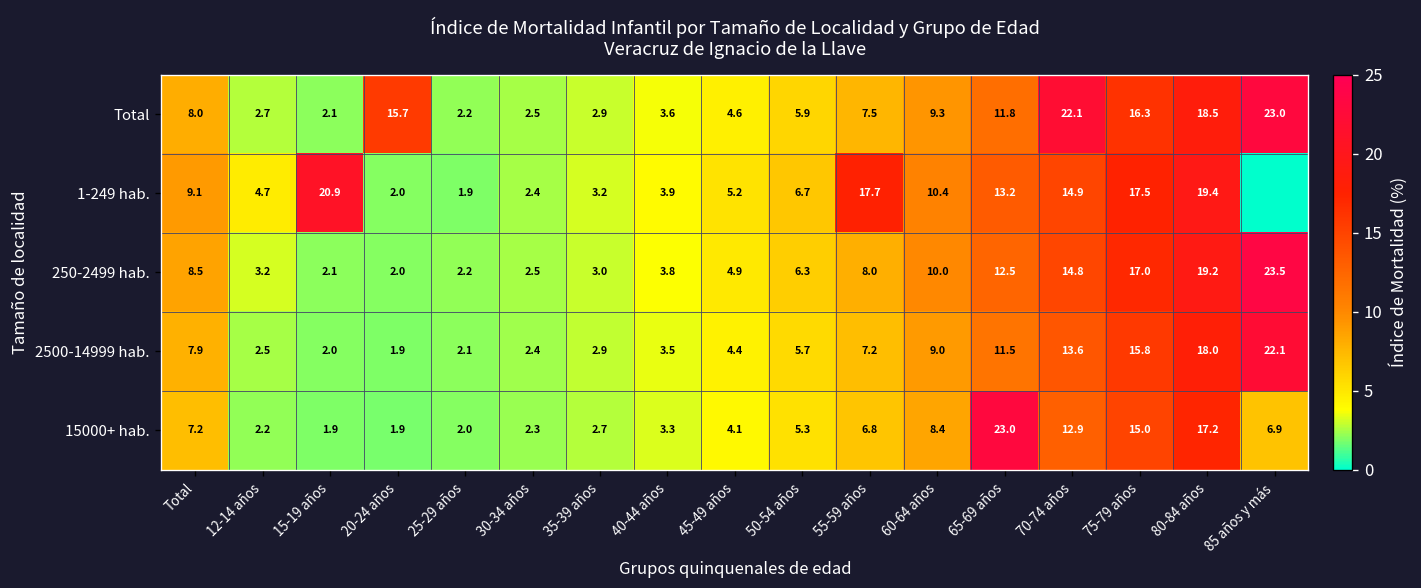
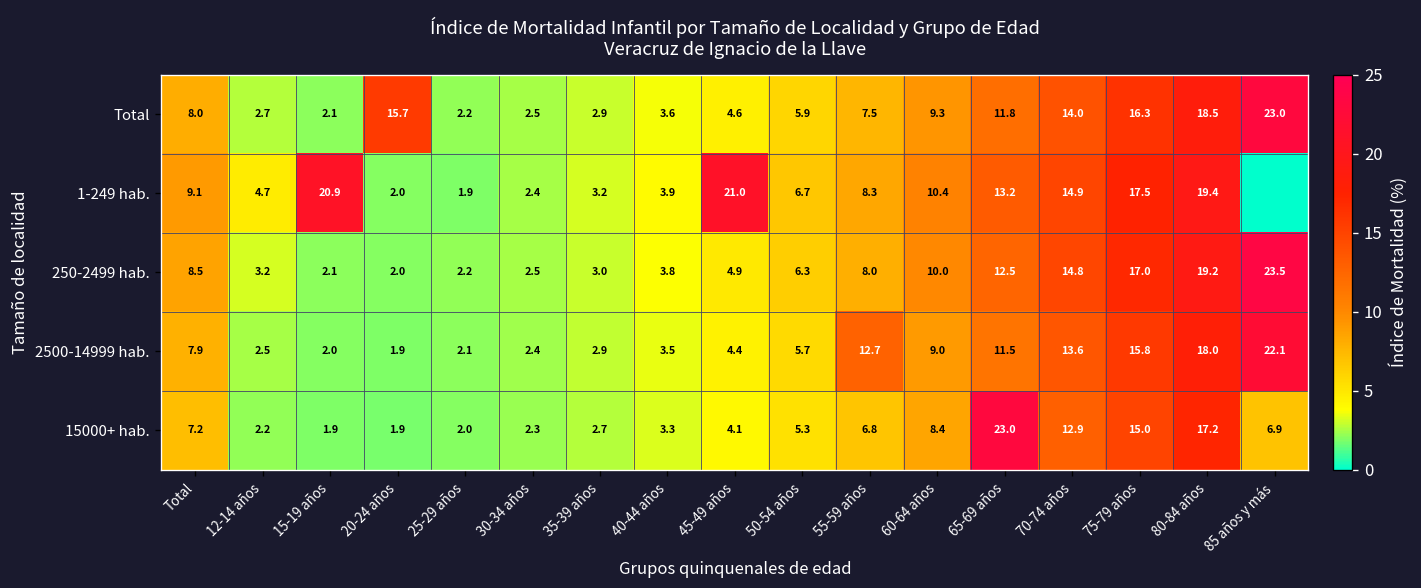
Total, 70-74 años: 22.1 -> 14.0
1-249 hab., 45-49 años: 5.2 -> 21.0
1-249 hab., 55-59 años: 17.7 -> 8.3
2500-14999 hab., 55-59 años: 7.2 -> 12.7
